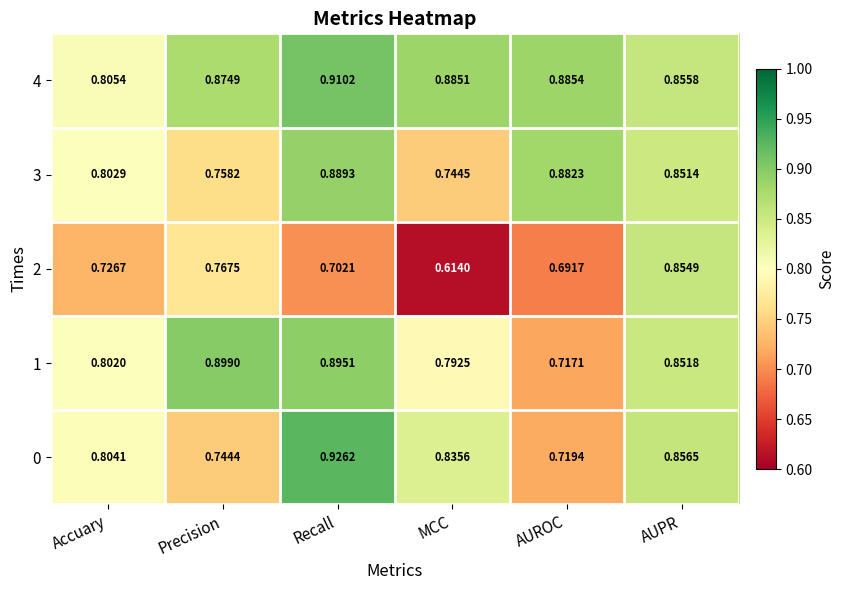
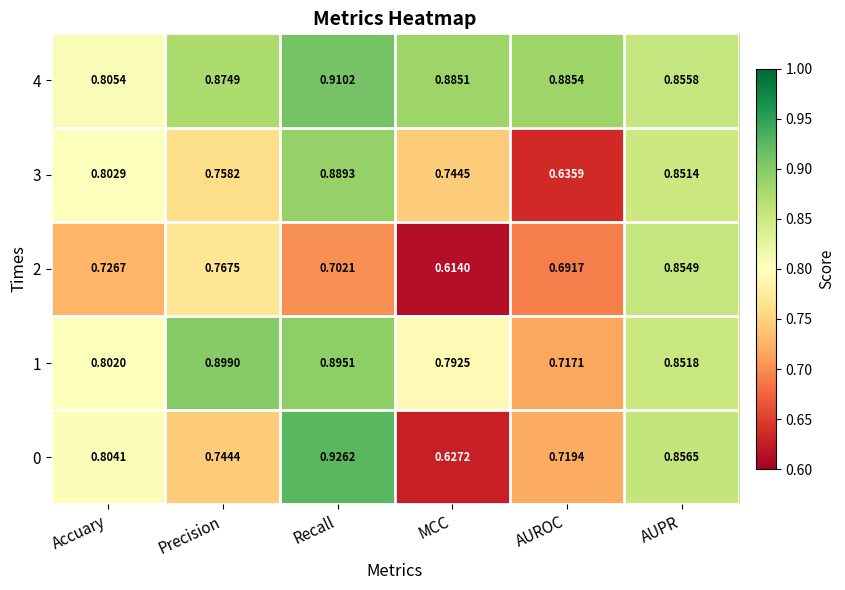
3, AUROC: 0.8823 -> 0.6359
0, MCC: 0.8356 -> 0.6272
